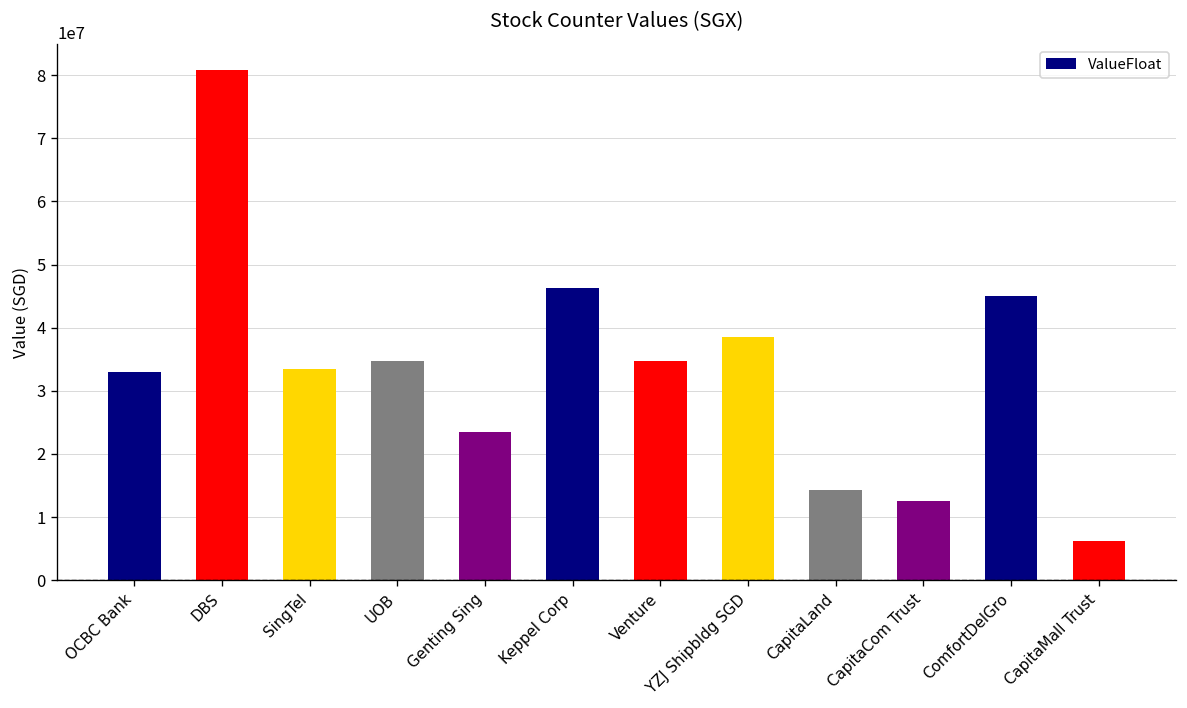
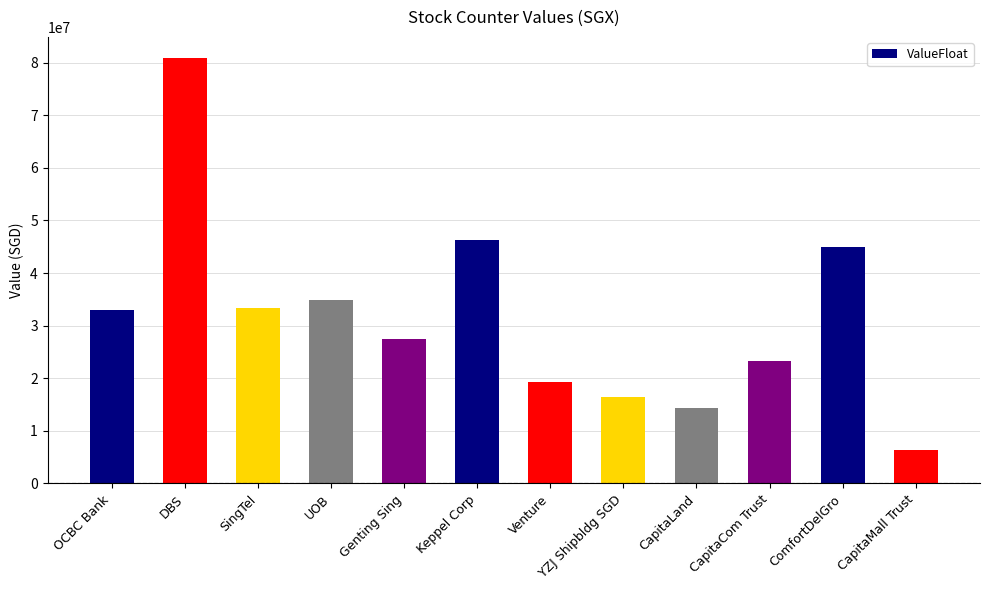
Genting Sing: 23000000 -> 27000000
Venture: 35000000 -> 19000000
YZJ Shipbldg SGD: 38000000 -> 17000000
CapitaCom Trust: 13000000 -> 23000000
